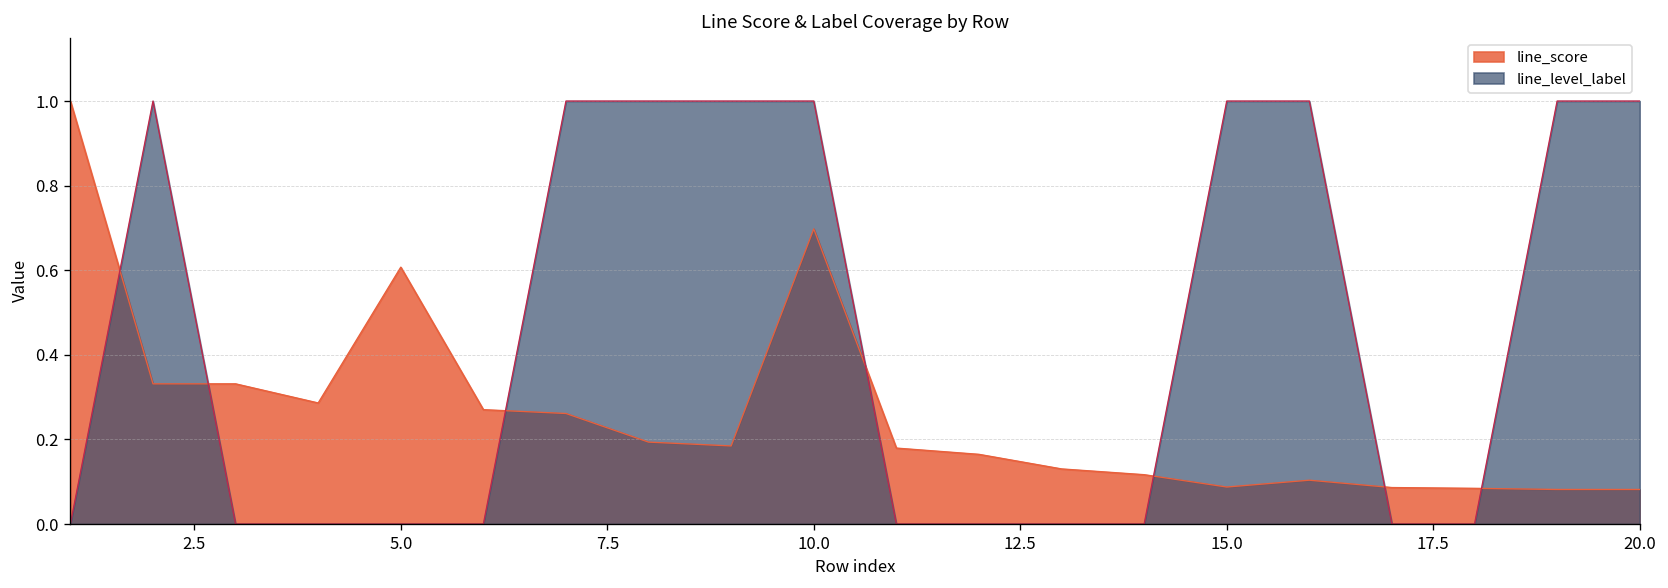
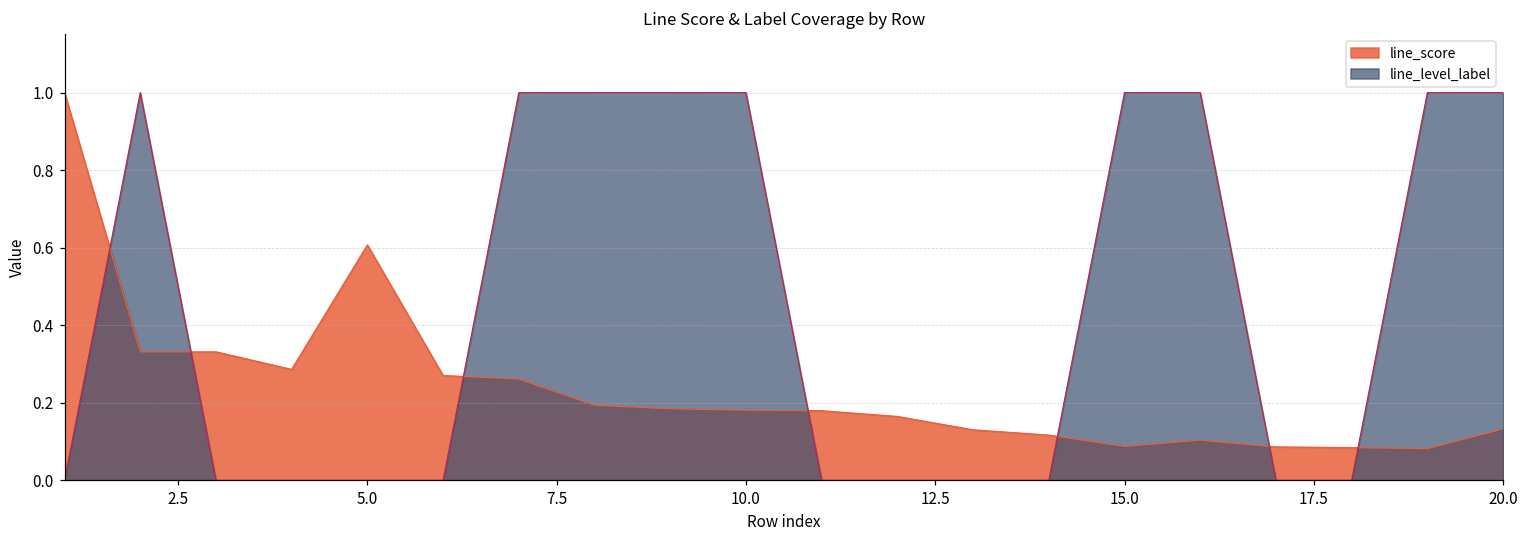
line_score, 10.0: 0.70 -> 0.18
line_score, 20.0: 0.08 -> 0.13
